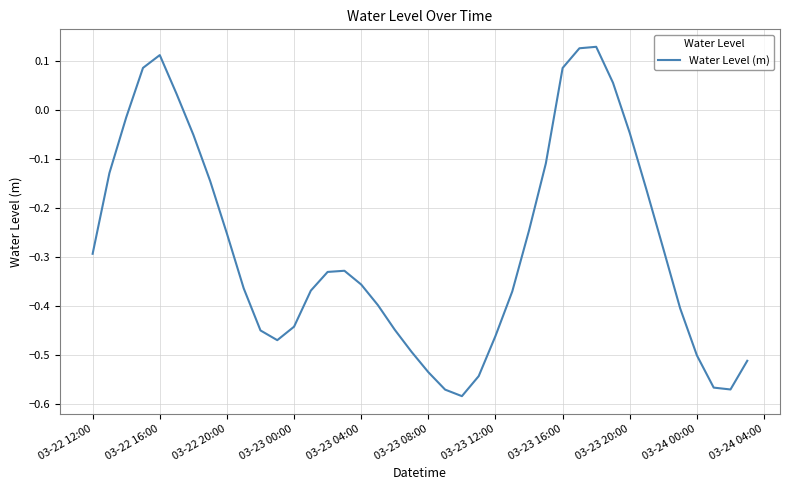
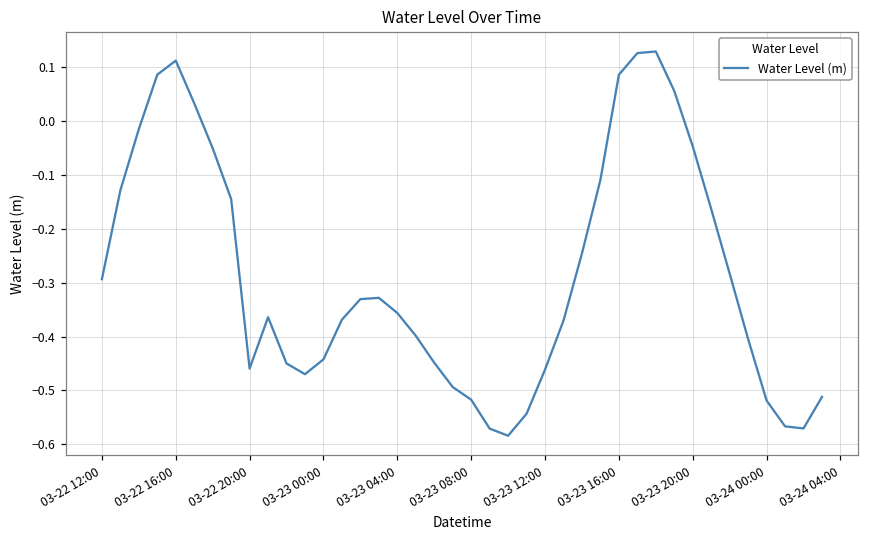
03-22 20:00: -0.25 -> -0.46
03-23 08:00: -0.54 -> -0.52
03-24 00:00: -0.50 -> -0.52
